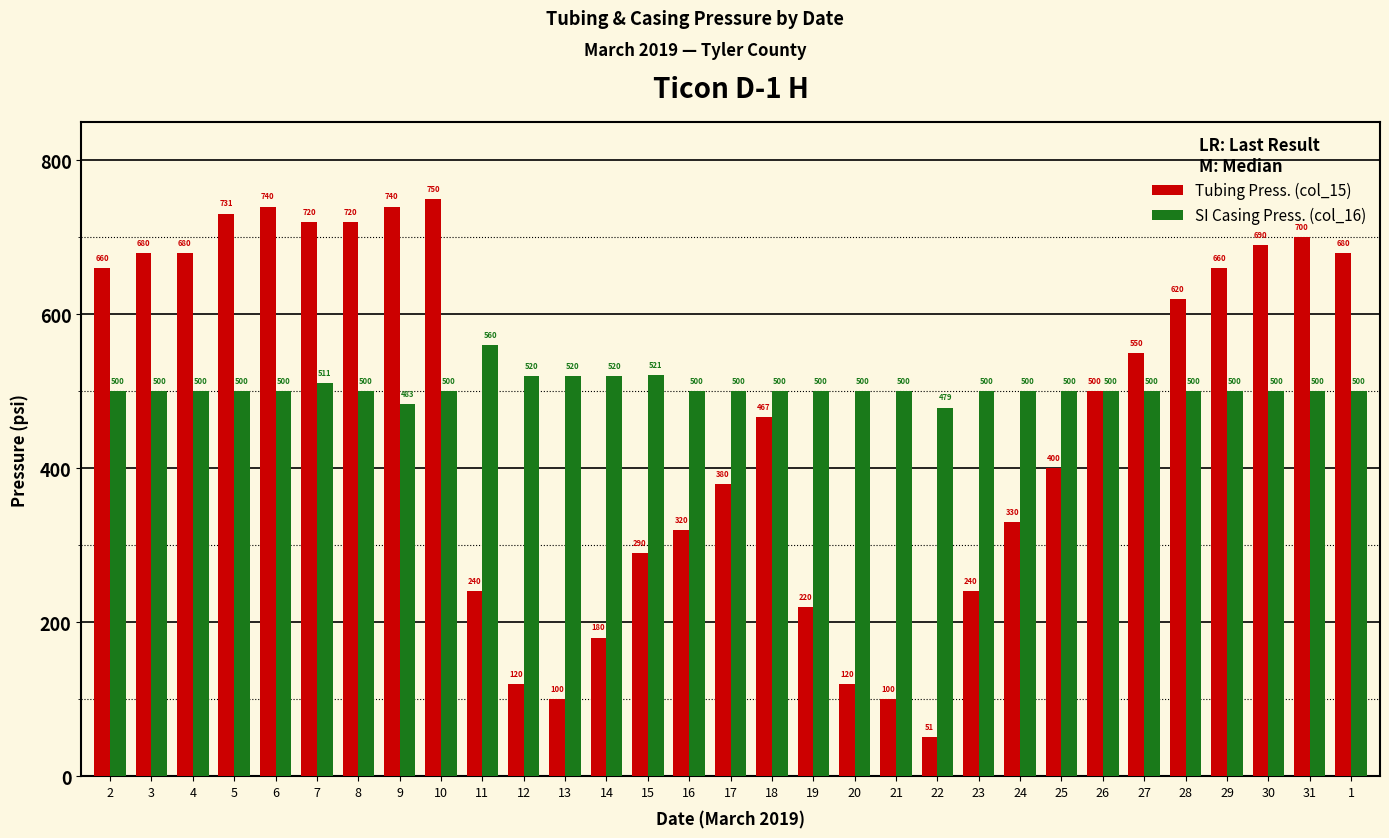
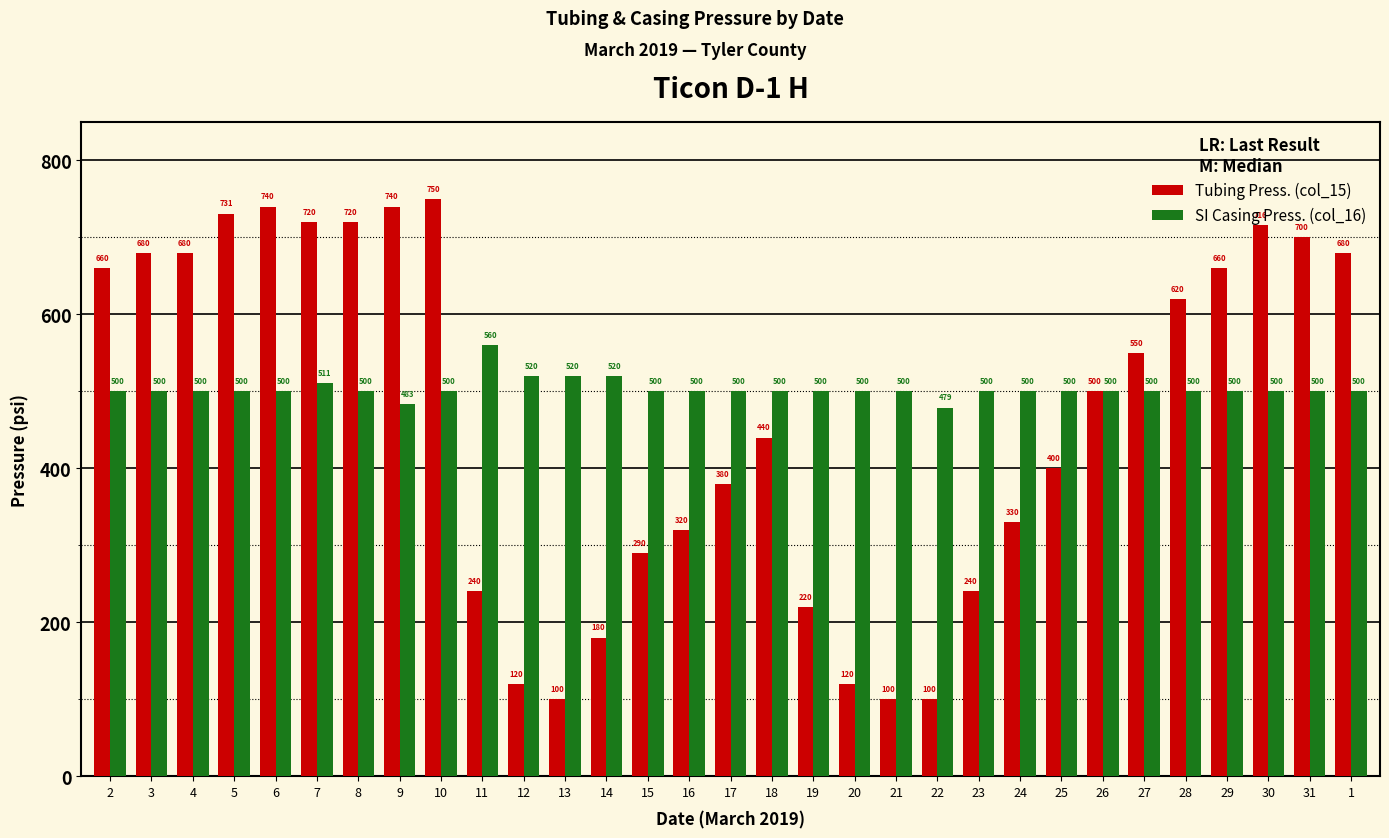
SI Casing Press. (col_16), 15: 521 -> 500
Tubing Press. (col_15), 18: 467 -> 440
Tubing Press. (col_15), 22: 51 -> 100
Tubing Press. (col_15), 30: 690 -> 716
